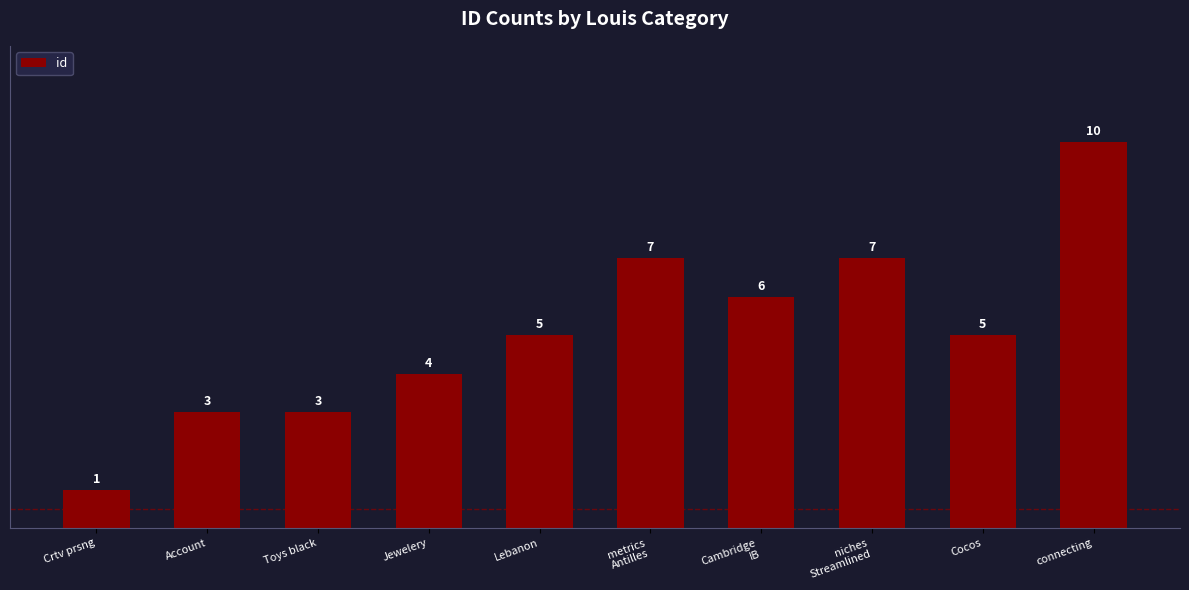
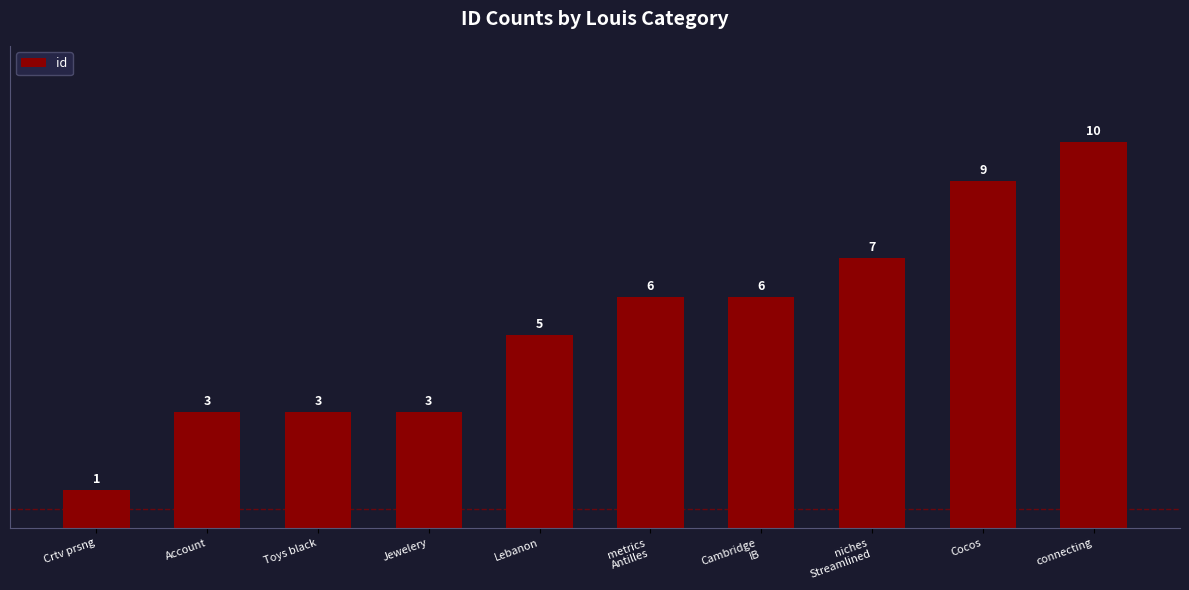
Jewelery: 4 -> 3
metrics Antilles: 7 -> 6
Cocos: 5 -> 9
